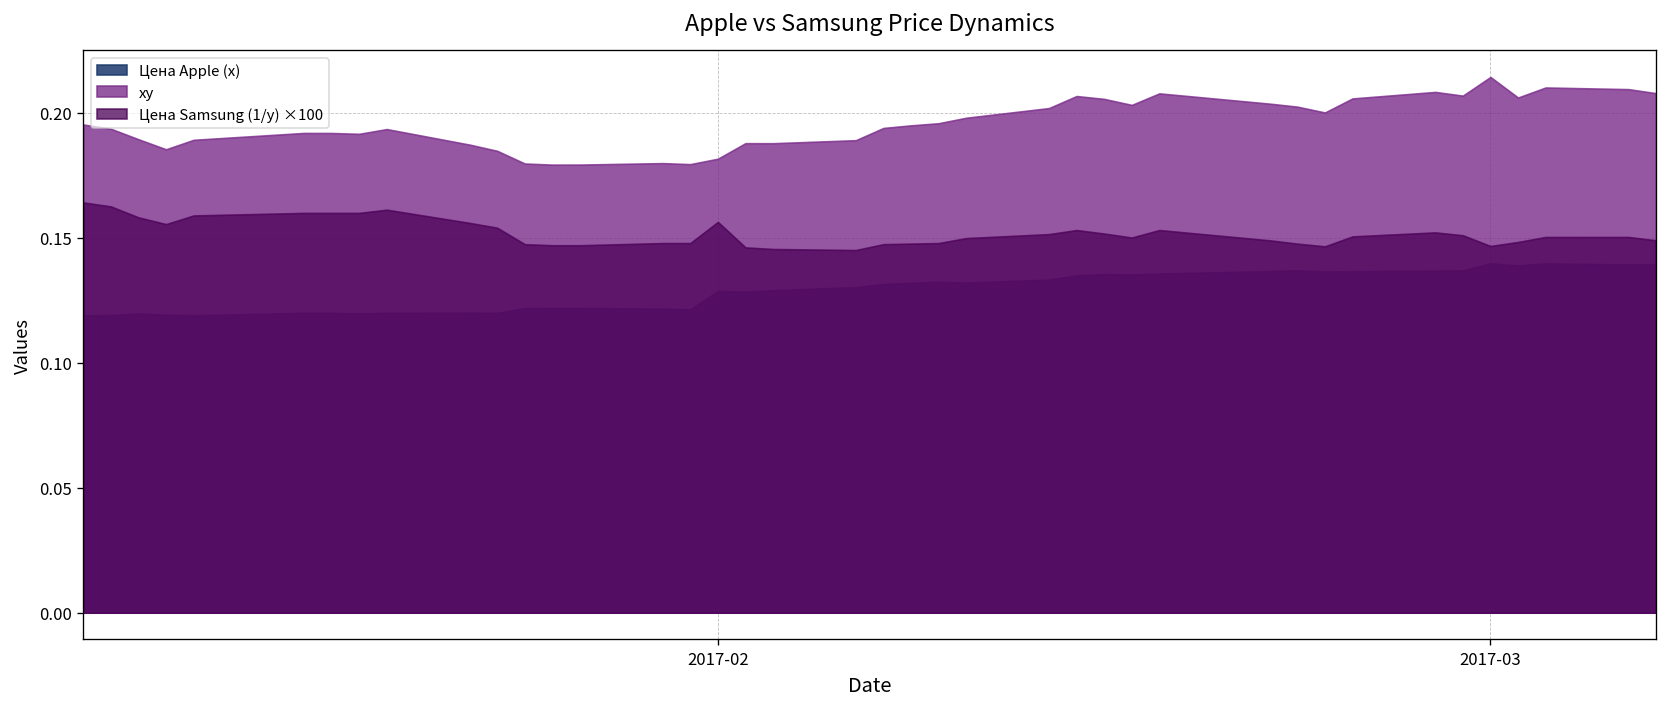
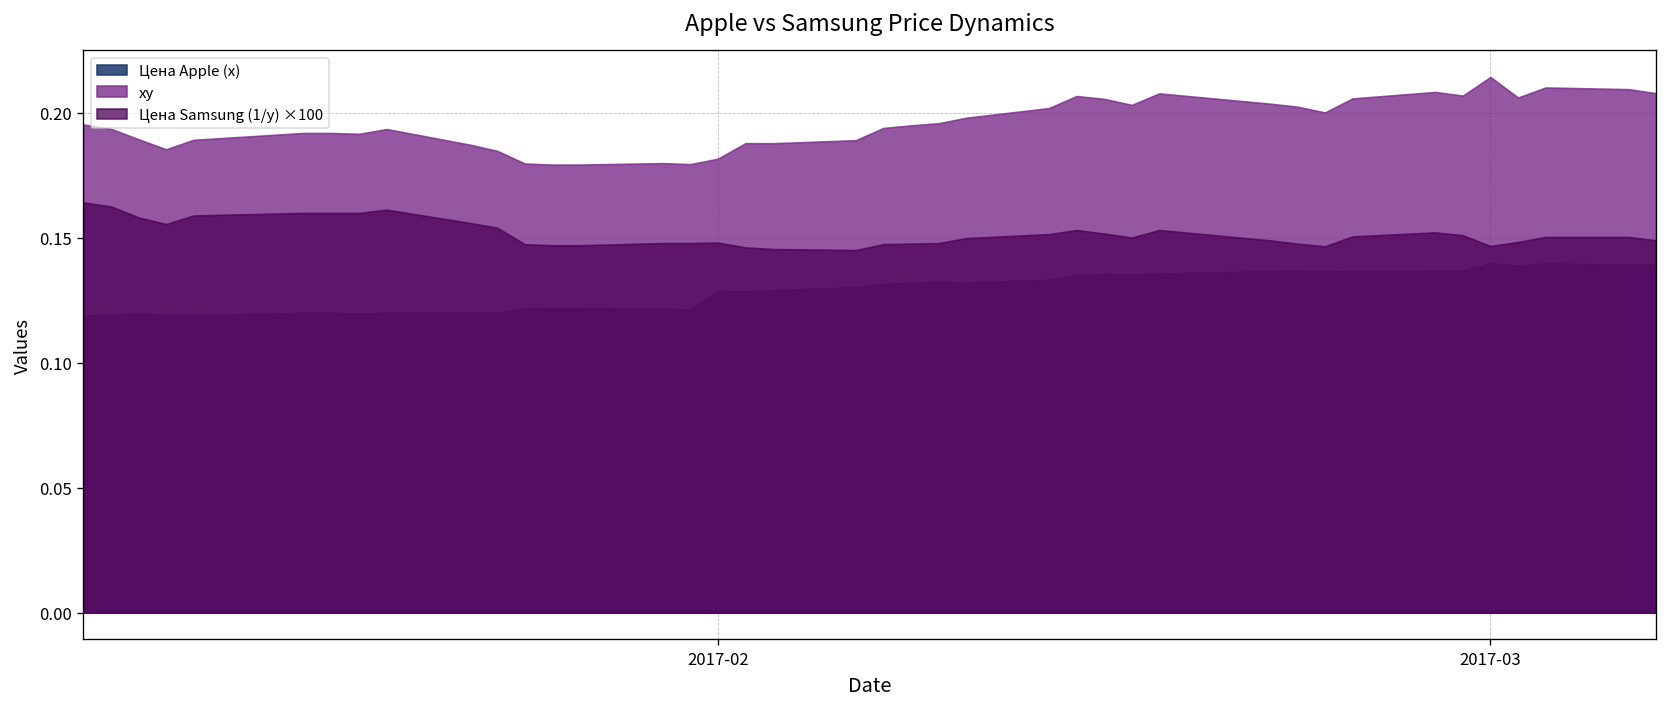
Цена Samsung (1/y) ×100, 2017-02: 0.156 -> 0.148
